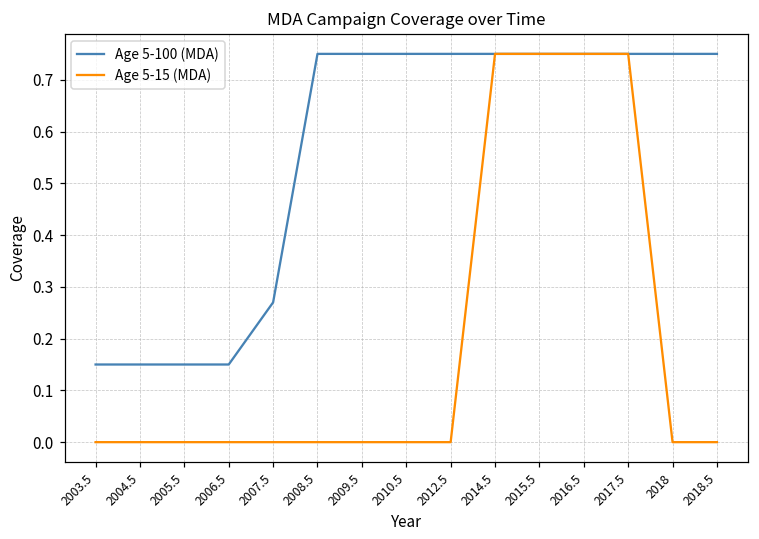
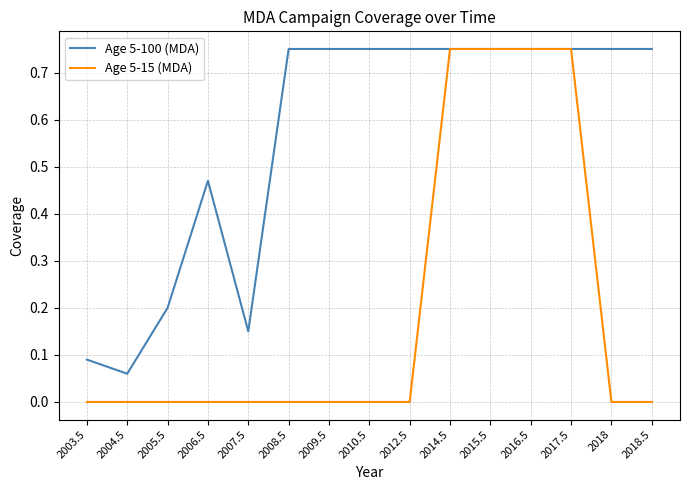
Age 5-100 (MDA), 2003.5: 0.15 -> 0.09
Age 5-100 (MDA), 2004.5: 0.15 -> 0.06
Age 5-100 (MDA), 2005.5: 0.15 -> 0.20
Age 5-100 (MDA), 2006.5: 0.15 -> 0.47
Age 5-100 (MDA), 2007.5: 0.27 -> 0.15
